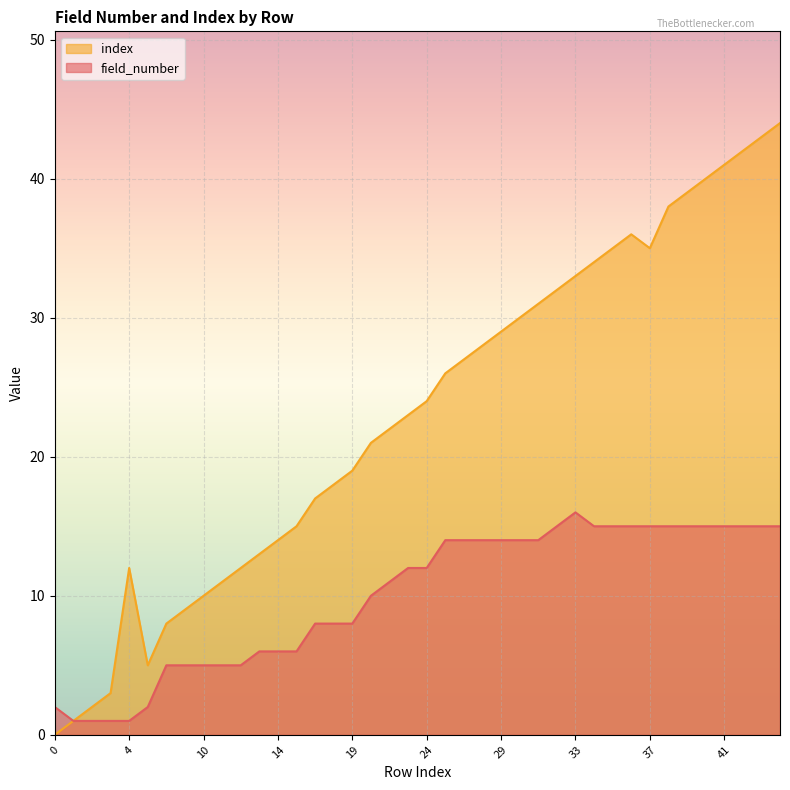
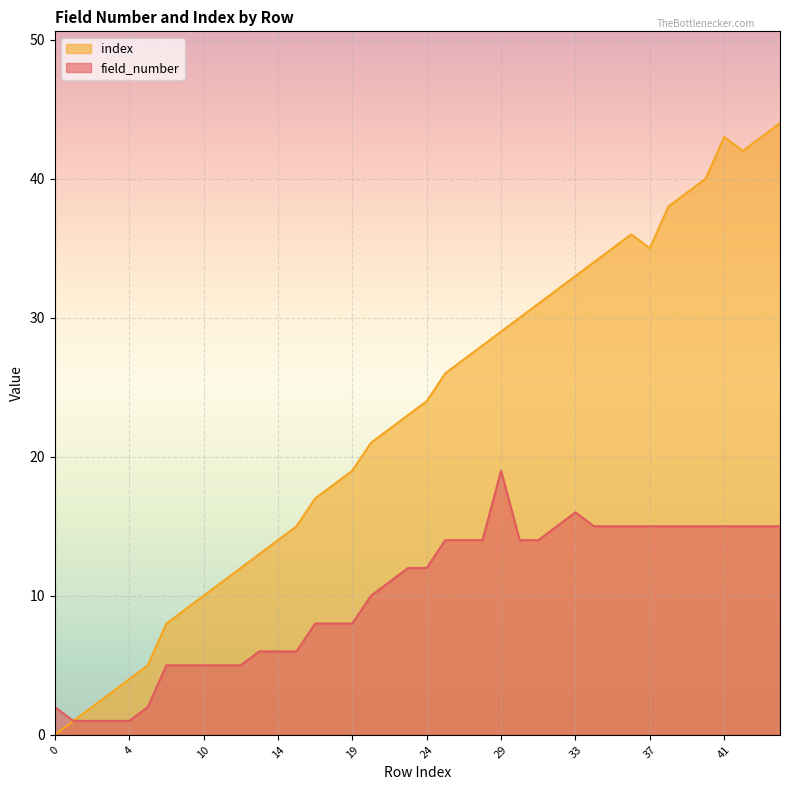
index, 4: 12 -> 4
field_number, 29: 14 -> 19
index, 41: 41 -> 43
